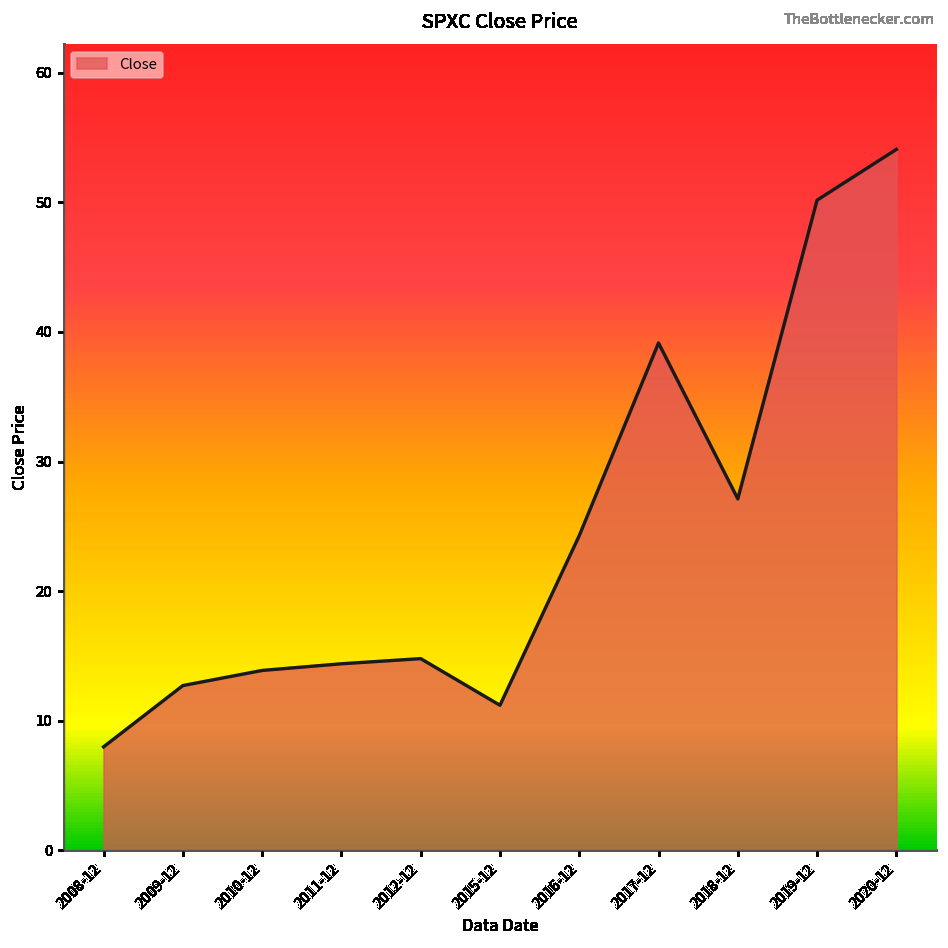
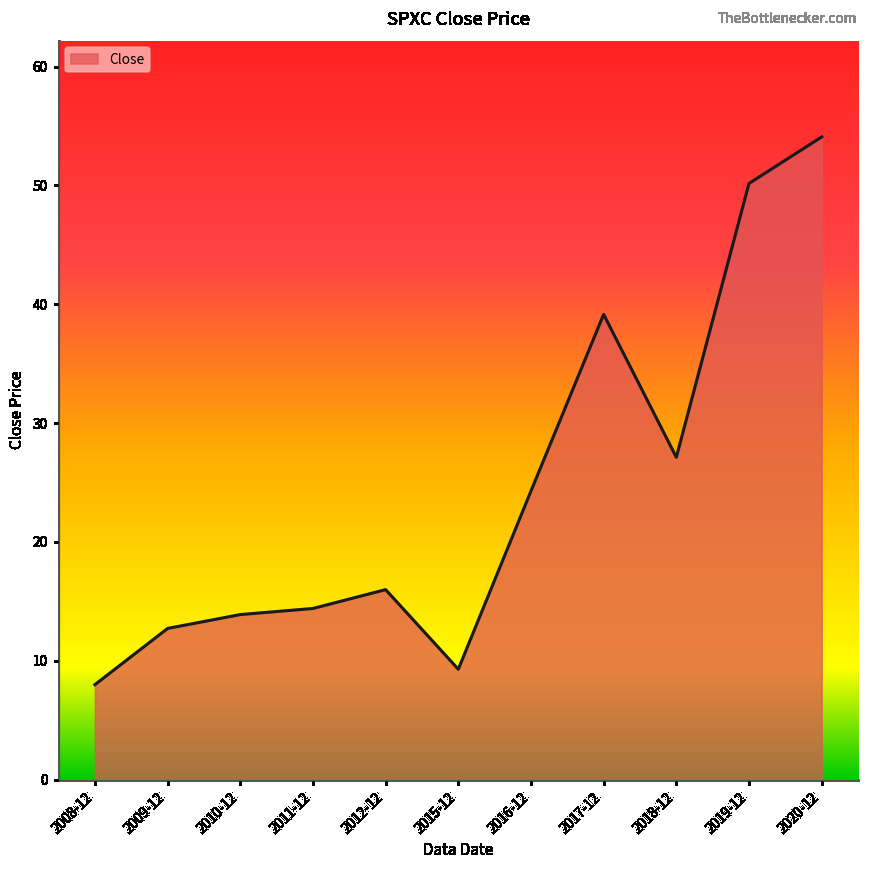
2012-12: 14.8 -> 16.0
2015-12: 11.2 -> 9.3
